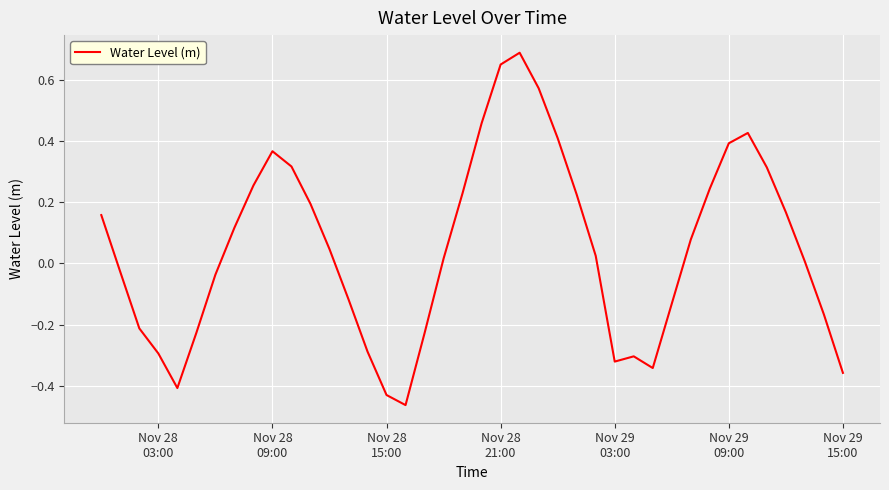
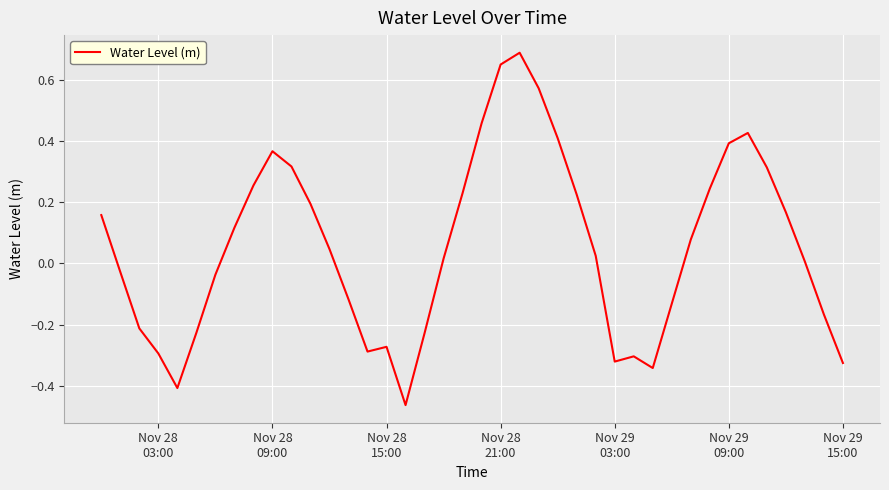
Nov 28 15:00: -0.43 -> -0.27
Nov 29 15:00: -0.36 -> -0.33
